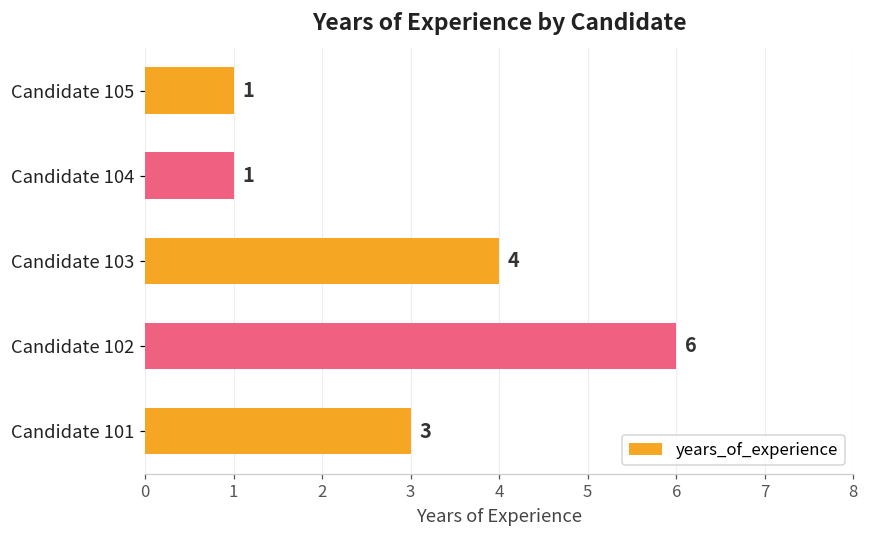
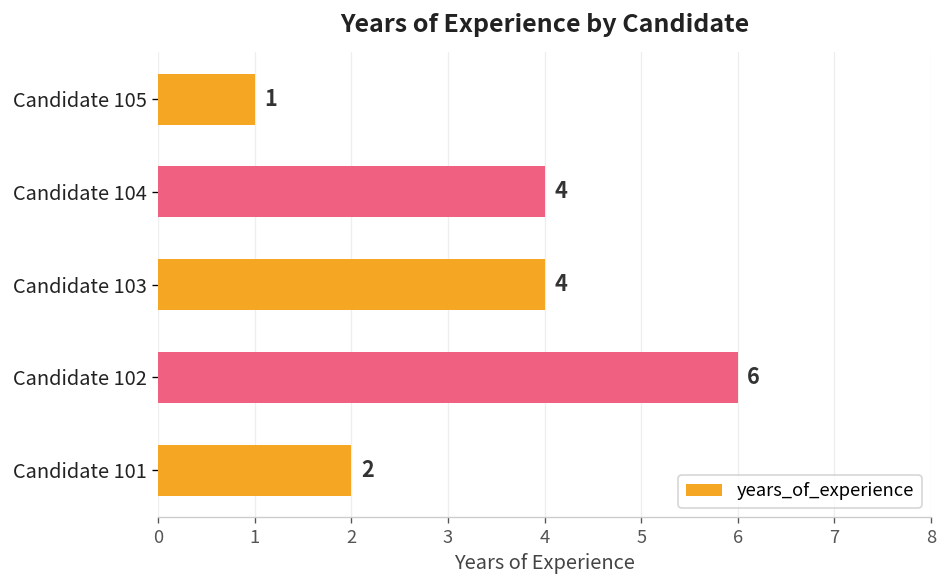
Candidate 104: 1 -> 4
Candidate 101: 3 -> 2
